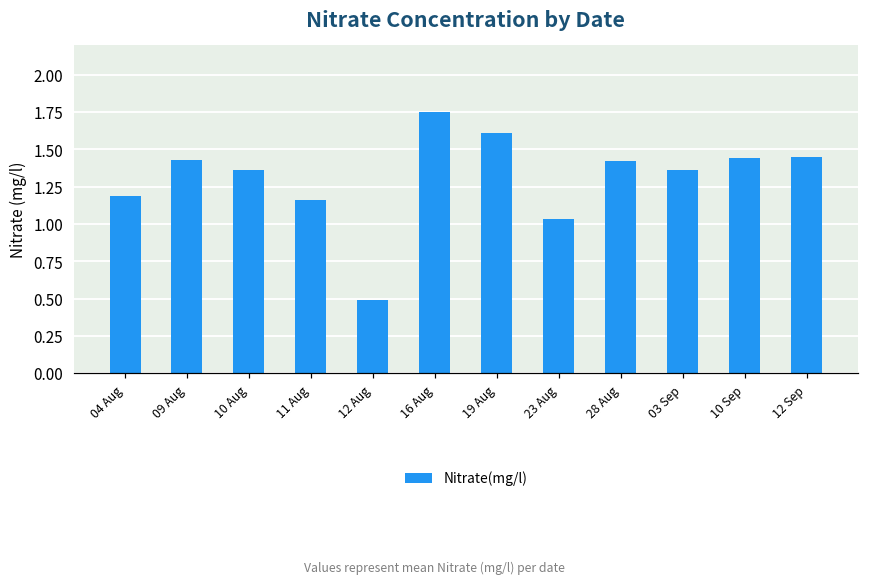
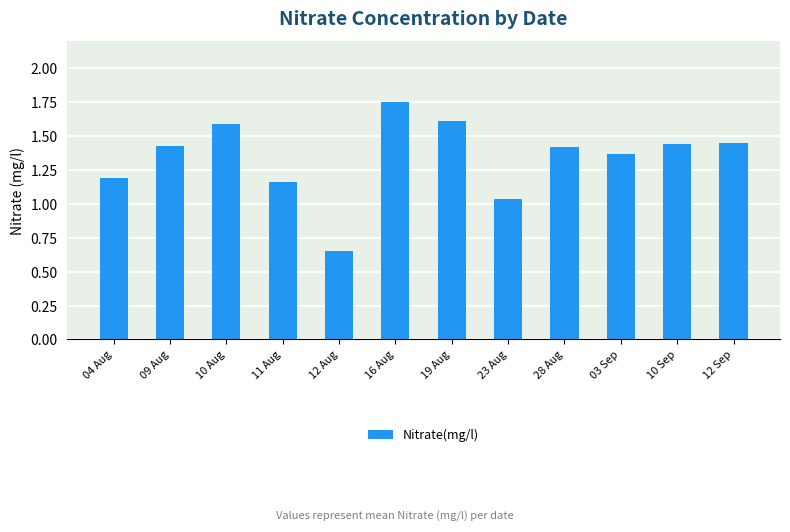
10 Aug: 1.36 -> 1.59
12 Aug: 0.49 -> 0.65
